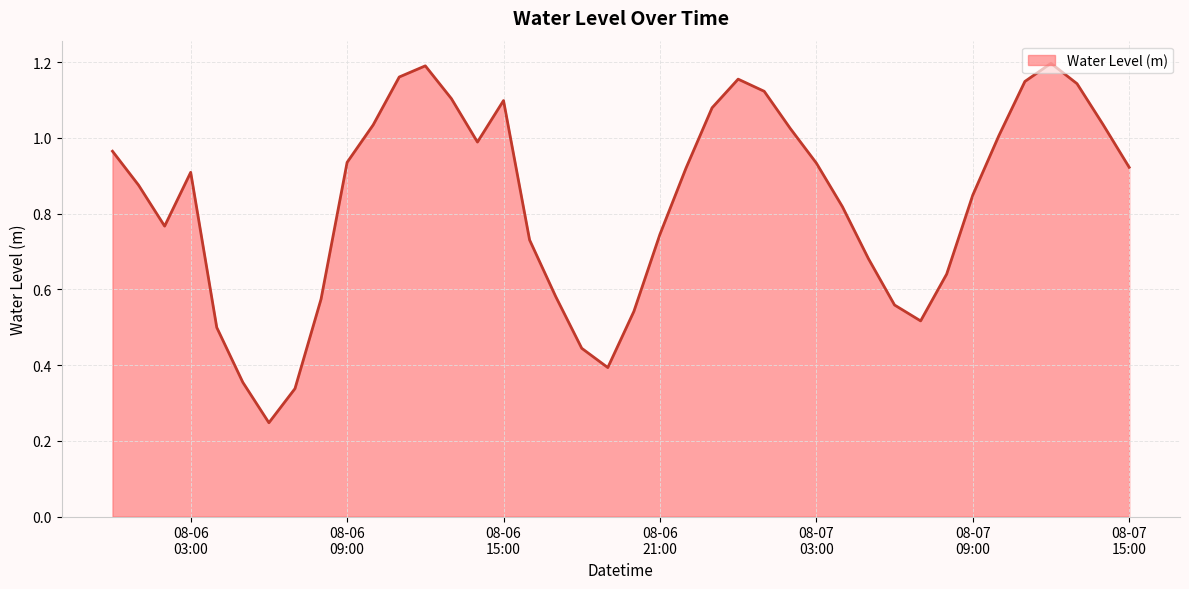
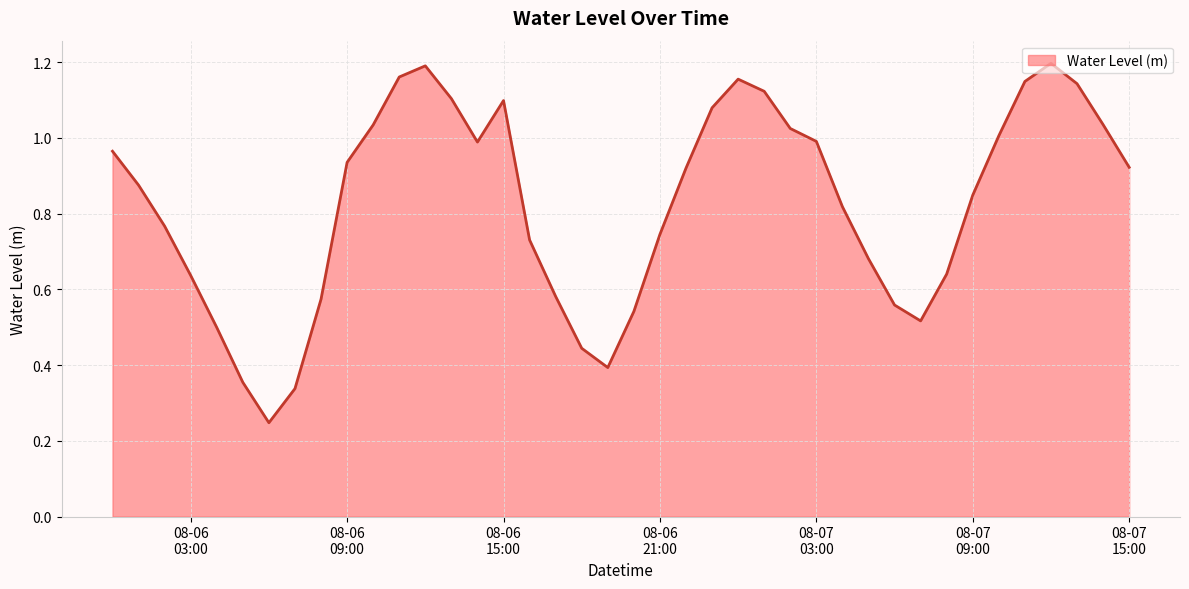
08-06 03:00: 0.91 -> 0.64
08-07 03:00: 0.93 -> 0.99
